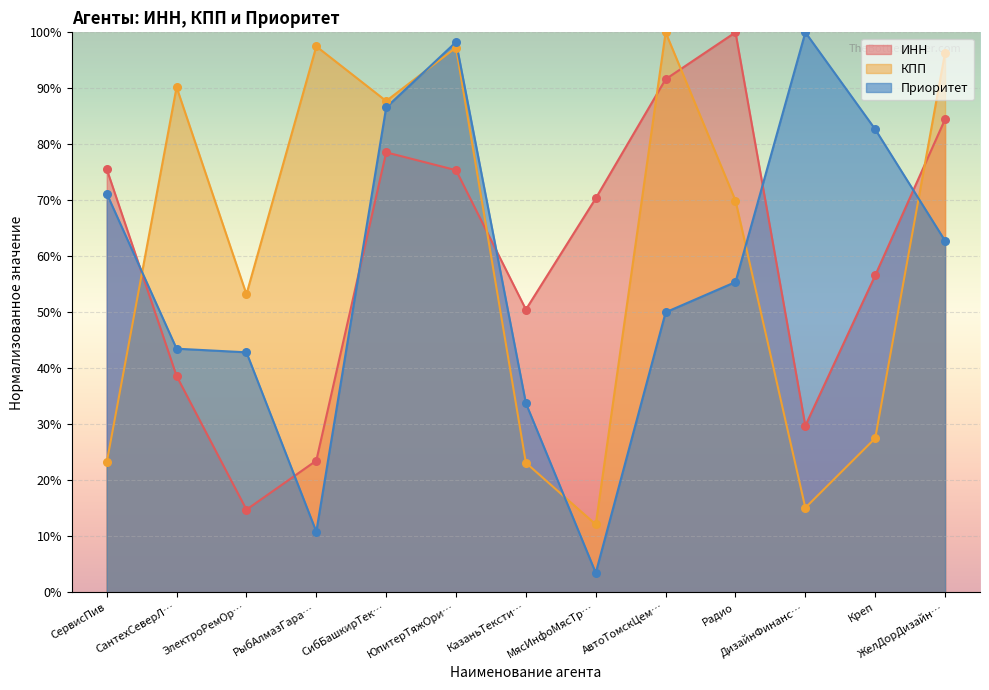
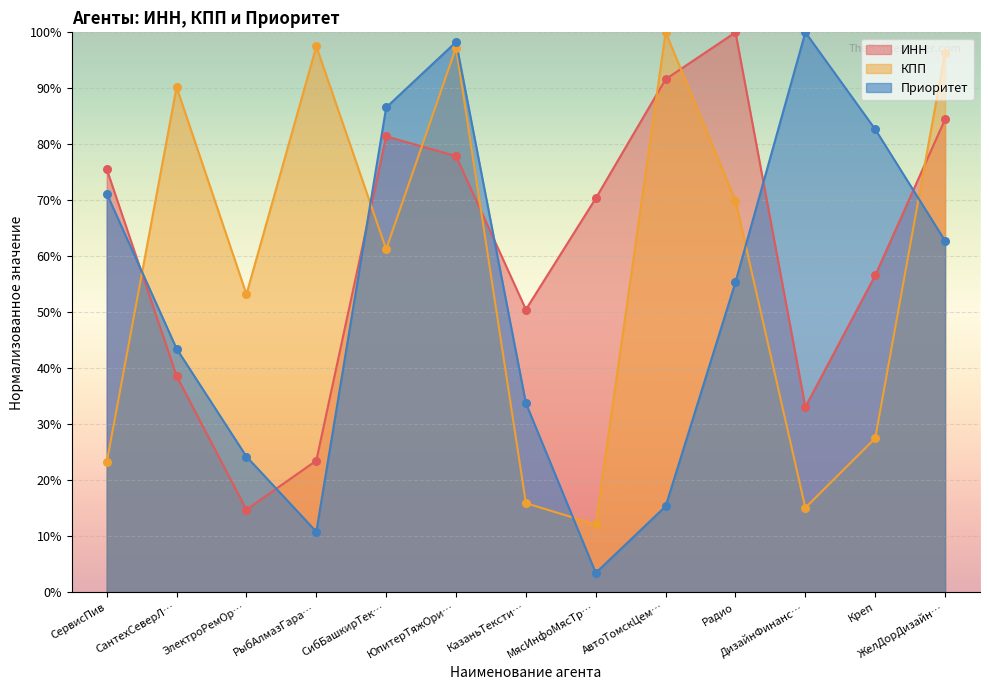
Приоритет, ЭлектроРемОр…: 43% -> 24%
ИНН, CибБашкирТек…: 79% -> 81%
КПП, CибБашкирТек…: 88% -> 61%
ИНН, ЮпитерТяжОри…: 75% -> 78%
КПП, КазаньТексти…: 23% -> 16%
Приоритет, АвтоТомскЦем…: 50% -> 15%
ИНН, ДизайнФинанс…: 30% -> 33%
